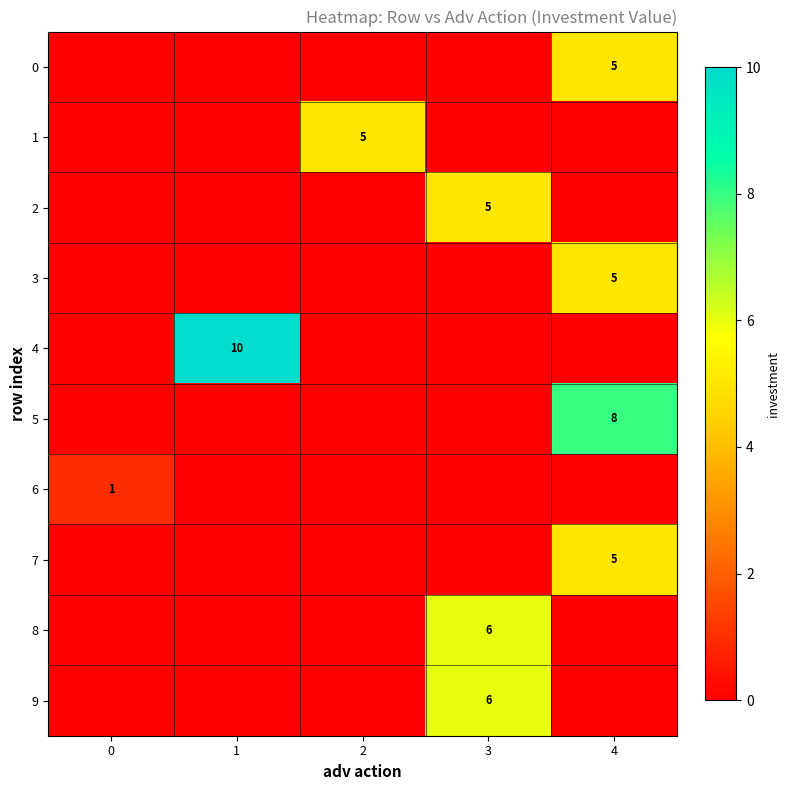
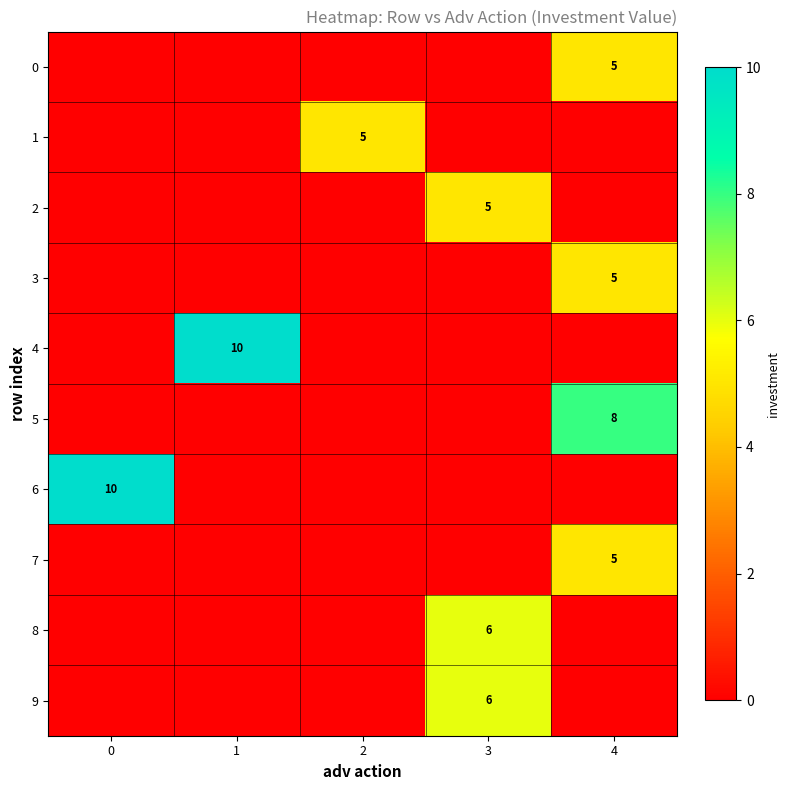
6, 0: 1 -> 10
